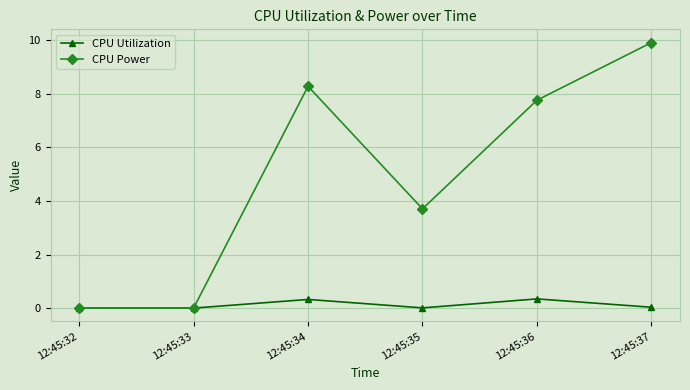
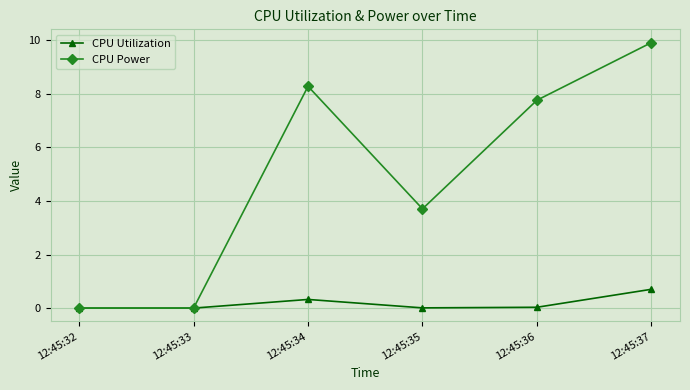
CPU Utilization, 12:45:36: 0.3 -> 0.0
CPU Utilization, 12:45:37: 0.0 -> 0.7
